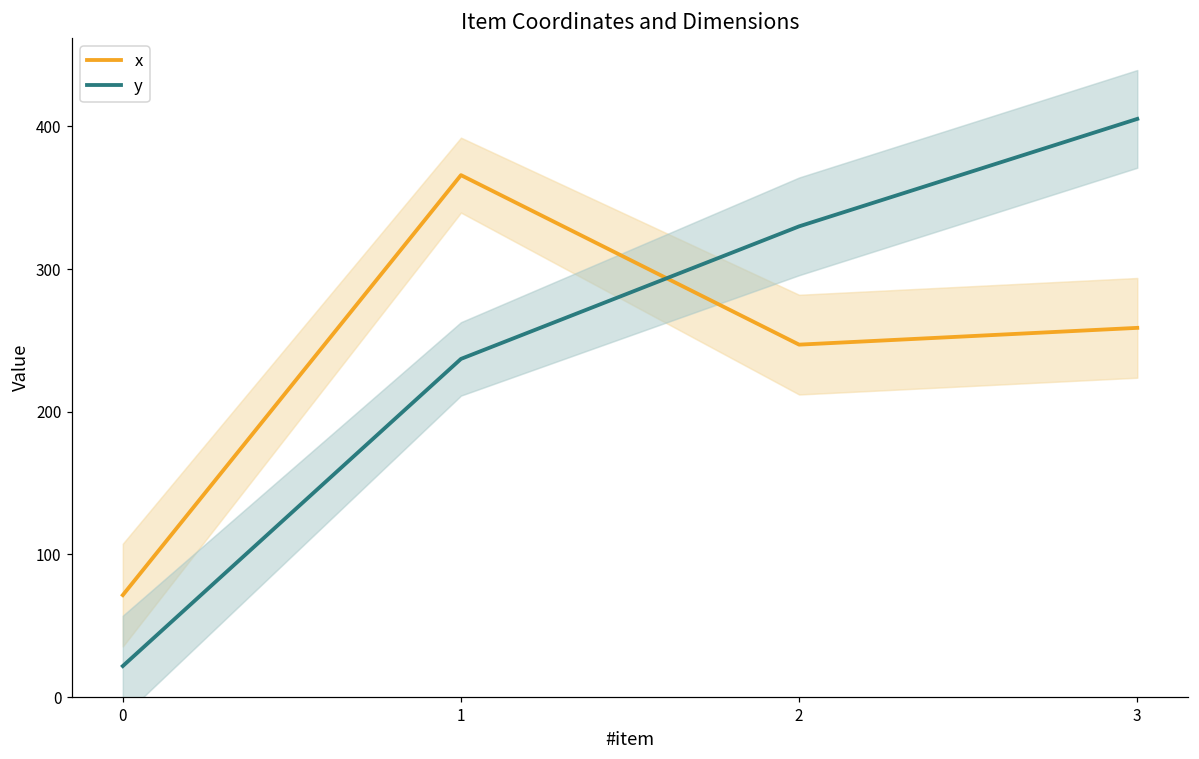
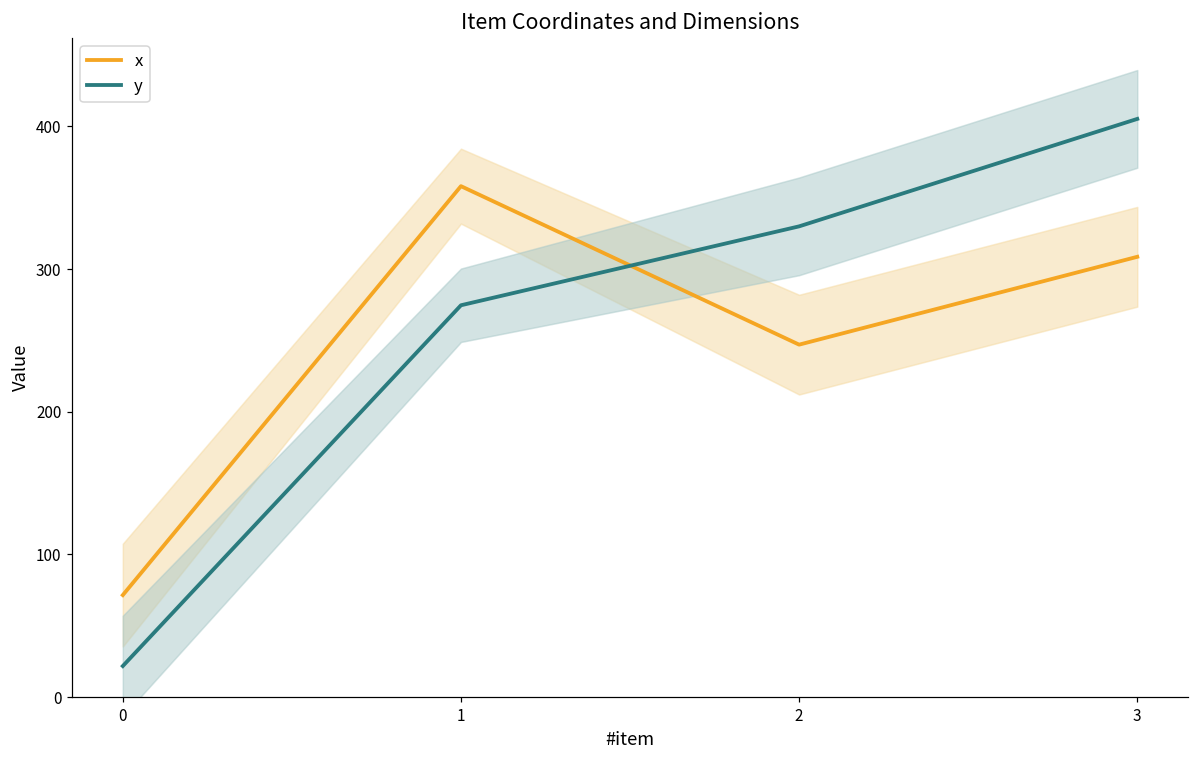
x, 1: 366 -> 358
y, 1: 237 -> 275
x, 3: 259 -> 309
